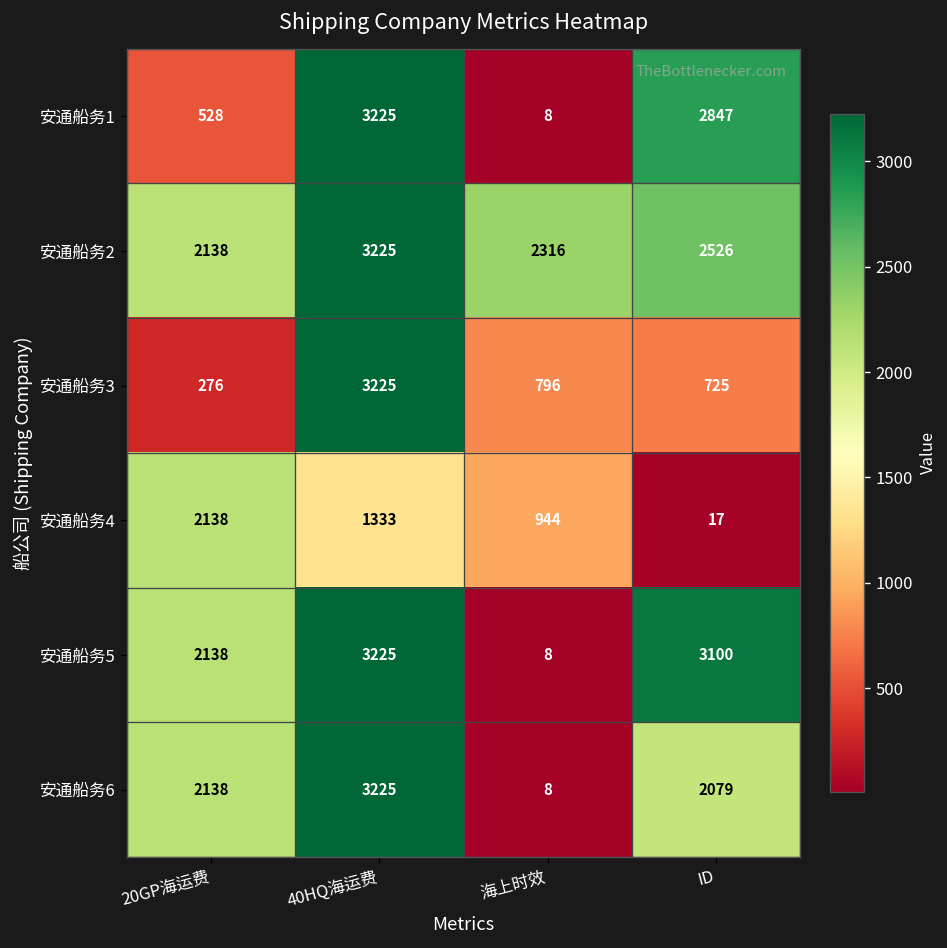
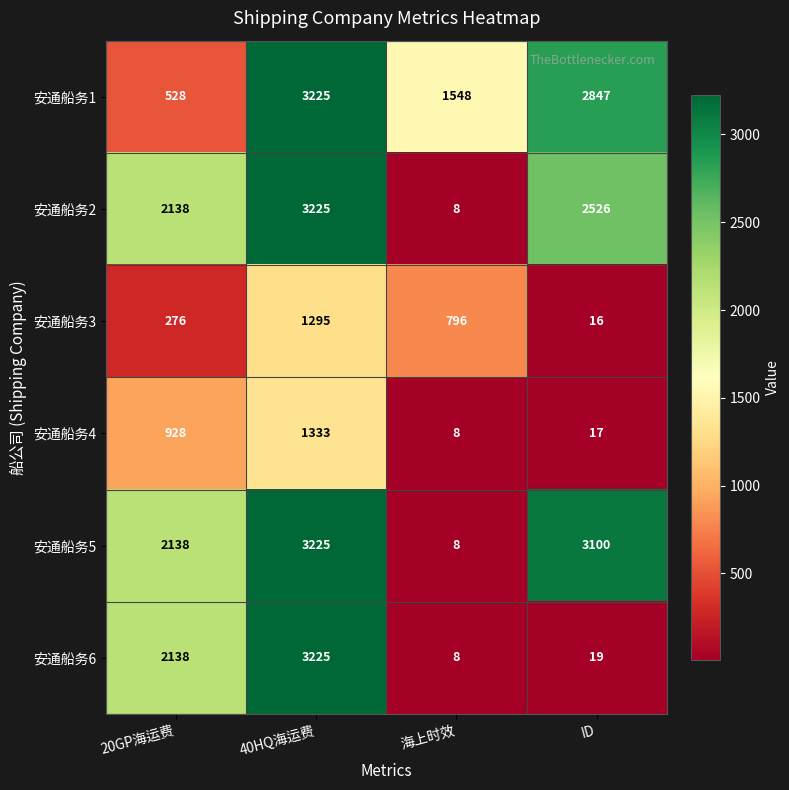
安通船务1, 海上时效: 8 -> 1548
安通船务2, 海上时效: 2316 -> 8
安通船务3, 40HQ海运费: 3225 -> 1295
安通船务3, ID: 725 -> 16
安通船务4, 20GP海运费: 2138 -> 928
安通船务4, 海上时效: 944 -> 8
安通船务6, ID: 2079 -> 19
